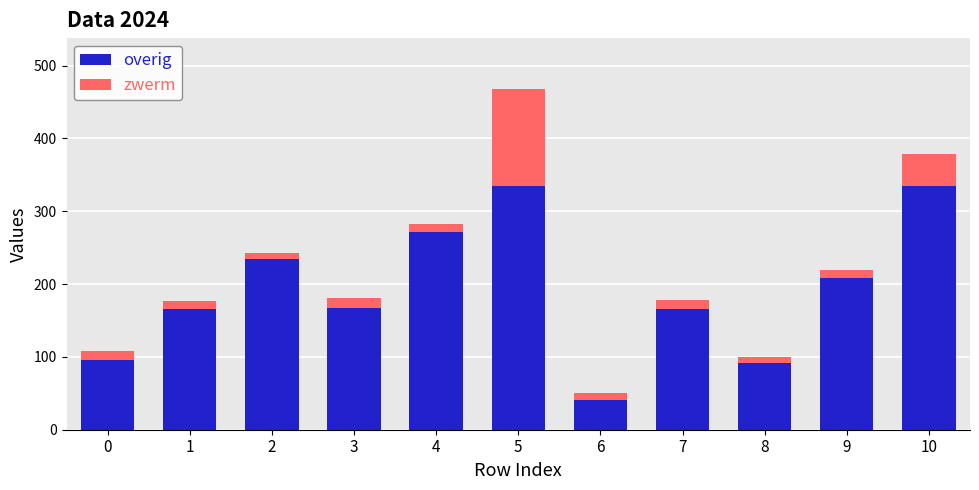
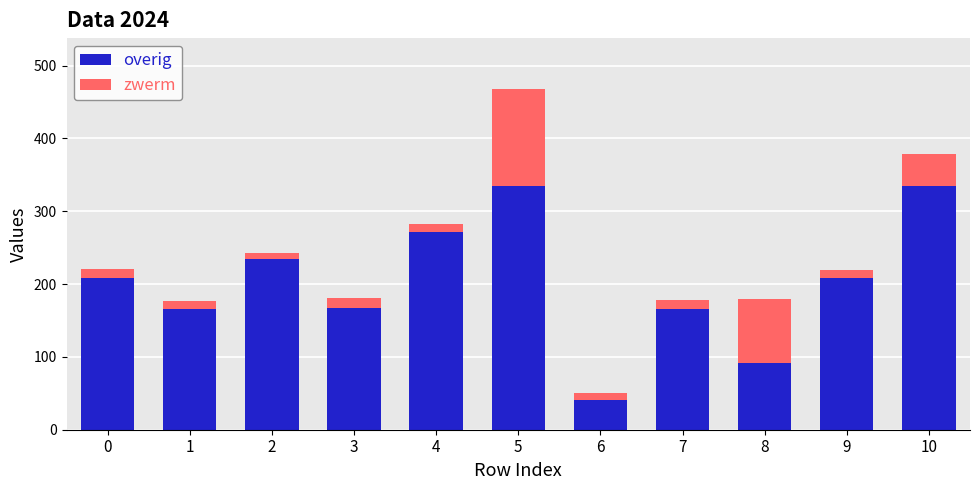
overig, 0: 100 -> 210
zwerm, 8: 10 -> 90
